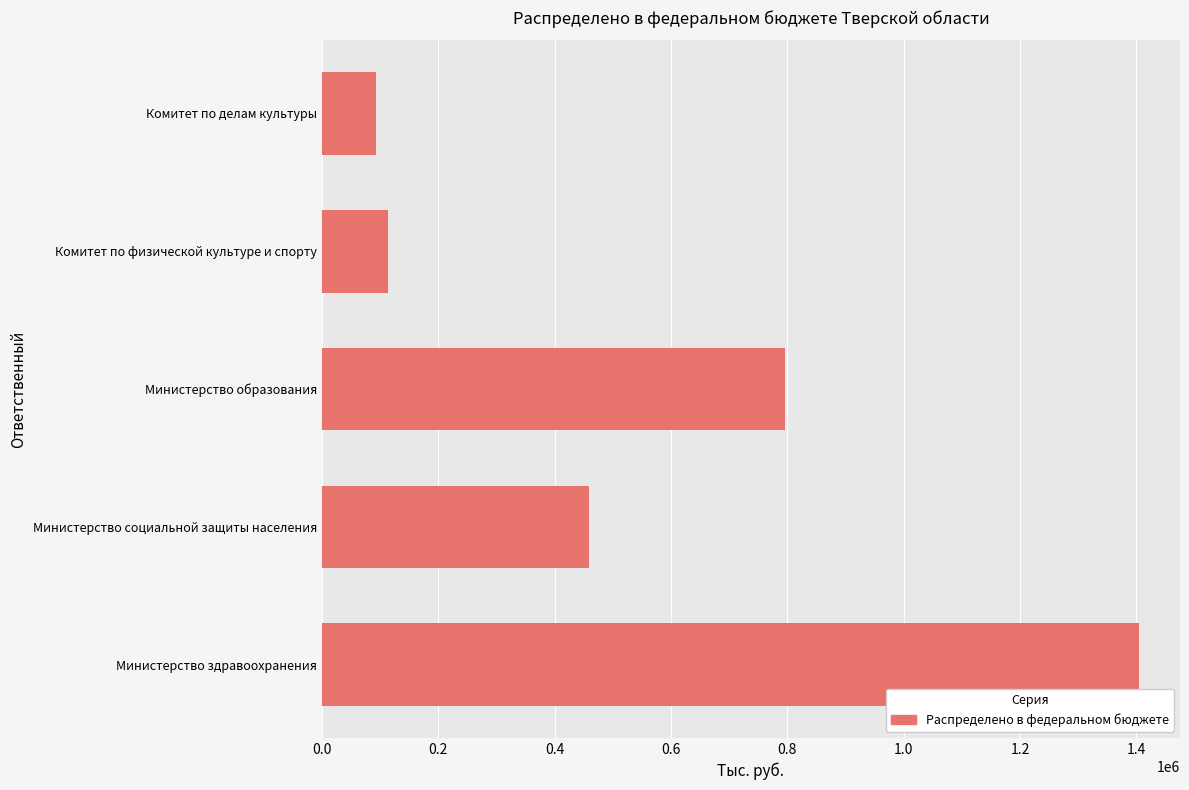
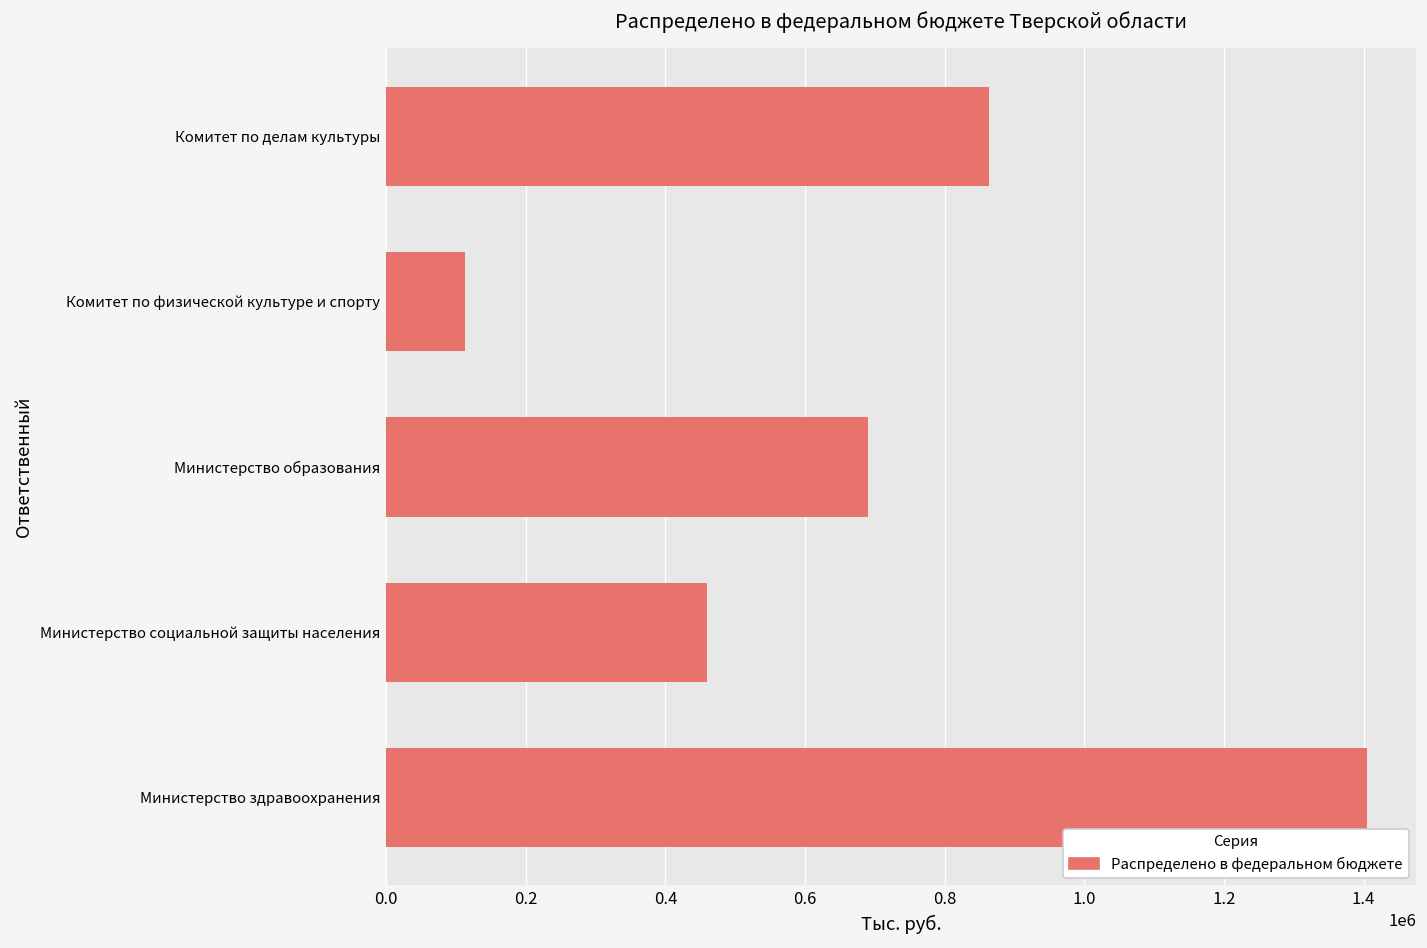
Комитет по делам культуры: 90000 -> 860000
Министерство образования: 800000 -> 690000
